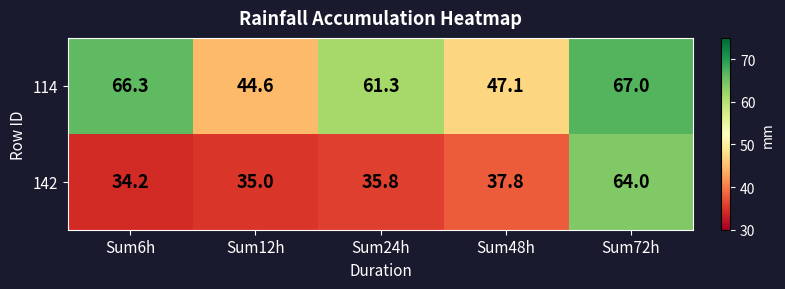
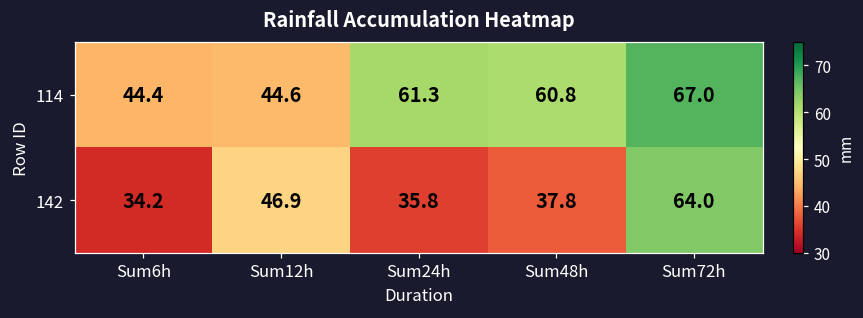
114, Sum6h: 66.3 -> 44.4
114, Sum48h: 47.1 -> 60.8
142, Sum12h: 35.0 -> 46.9
